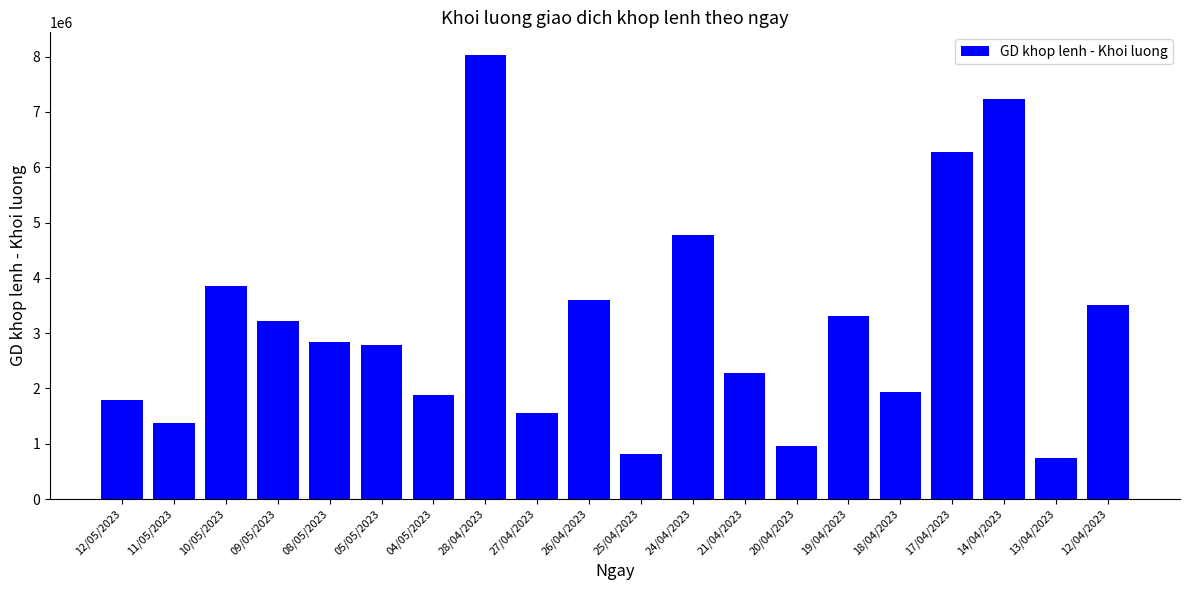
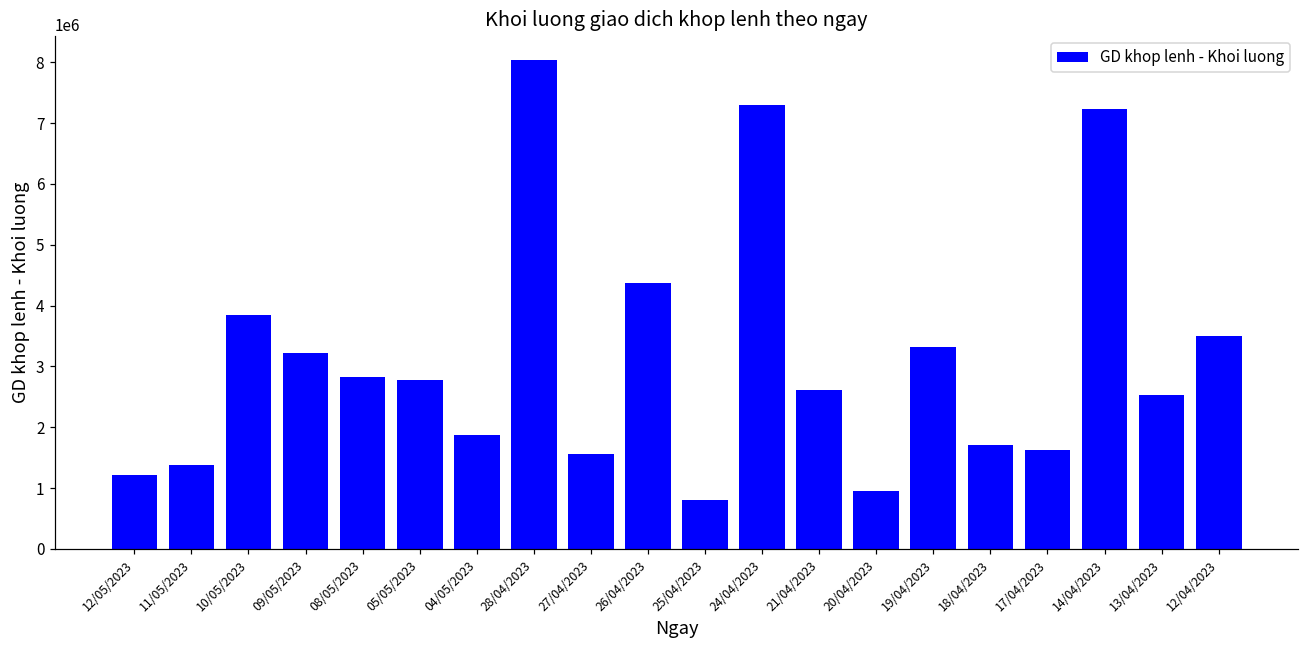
12/05/2023: 1800000 -> 1200000
26/04/2023: 3600000 -> 4400000
24/04/2023: 4800000 -> 7300000
21/04/2023: 2300000 -> 2600000
18/04/2023: 1900000 -> 1700000
17/04/2023: 6300000 -> 1600000
13/04/2023: 700000 -> 2500000
